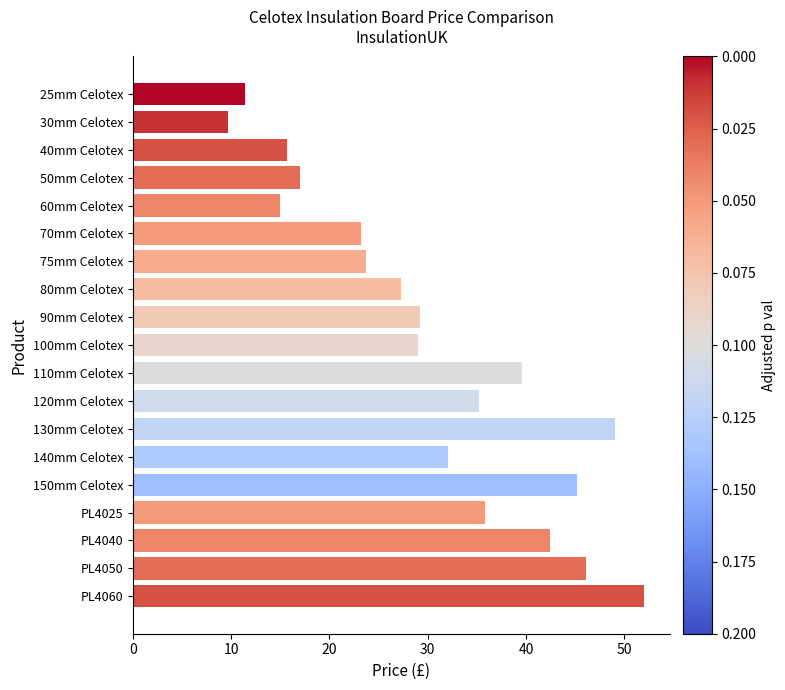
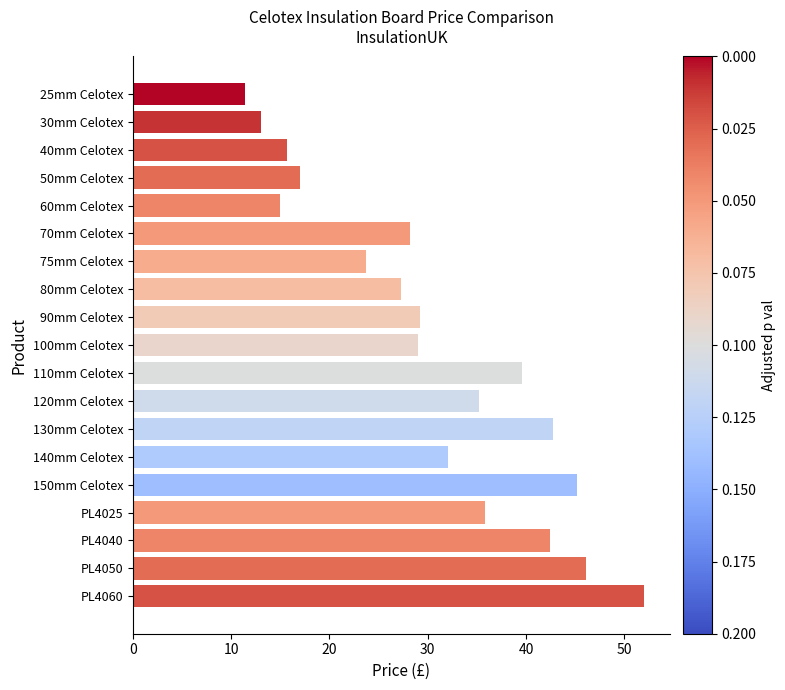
30mm Celotex: 10 -> 13
70mm Celotex: 23 -> 28
130mm Celotex: 49 -> 43
